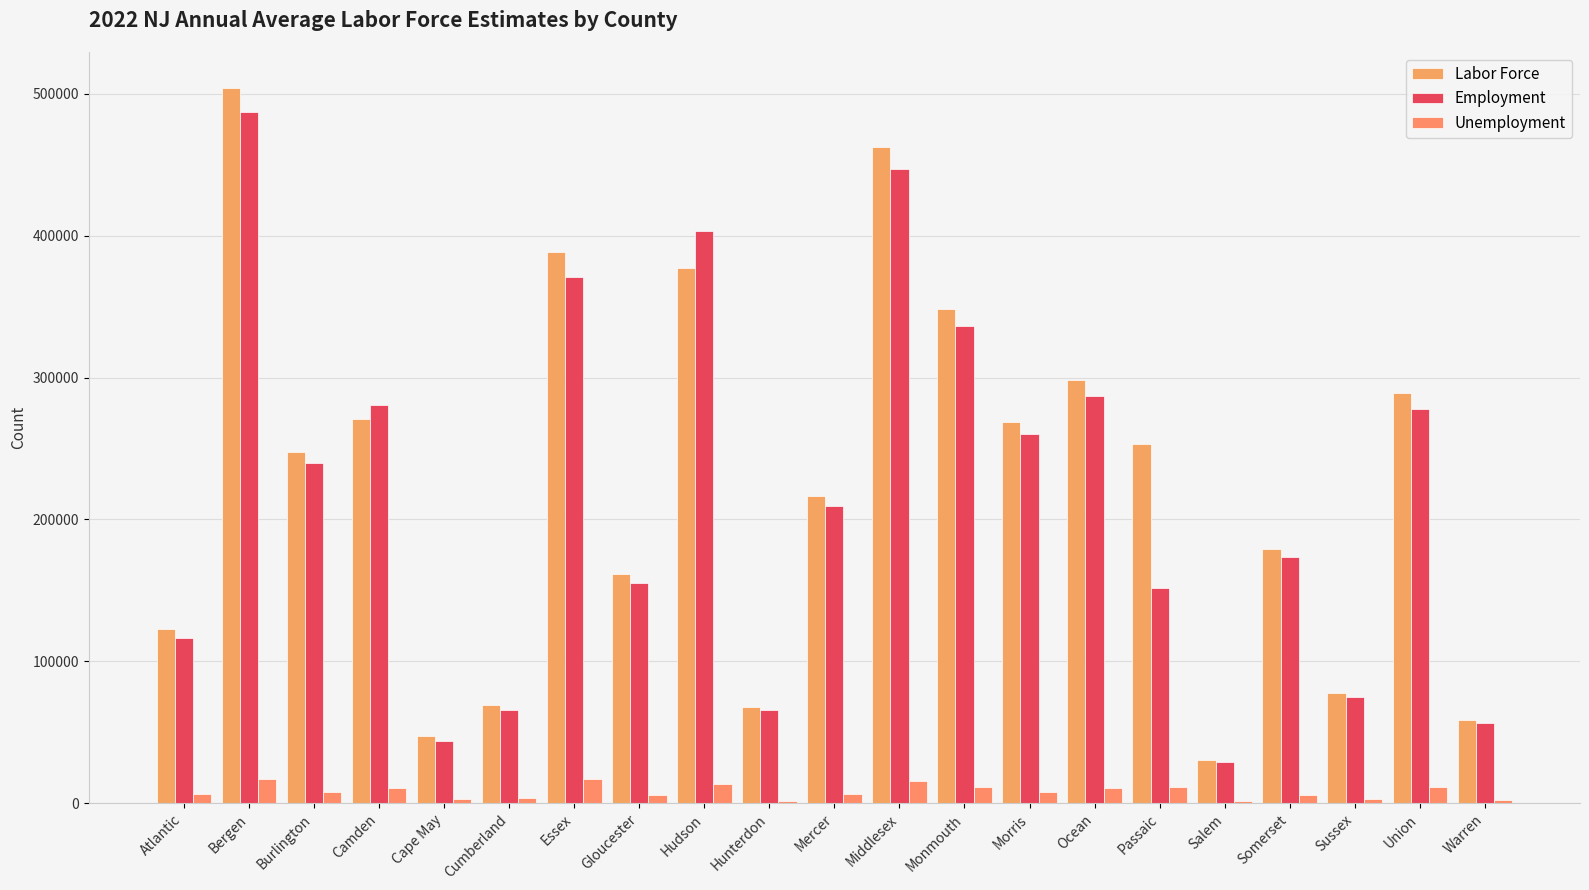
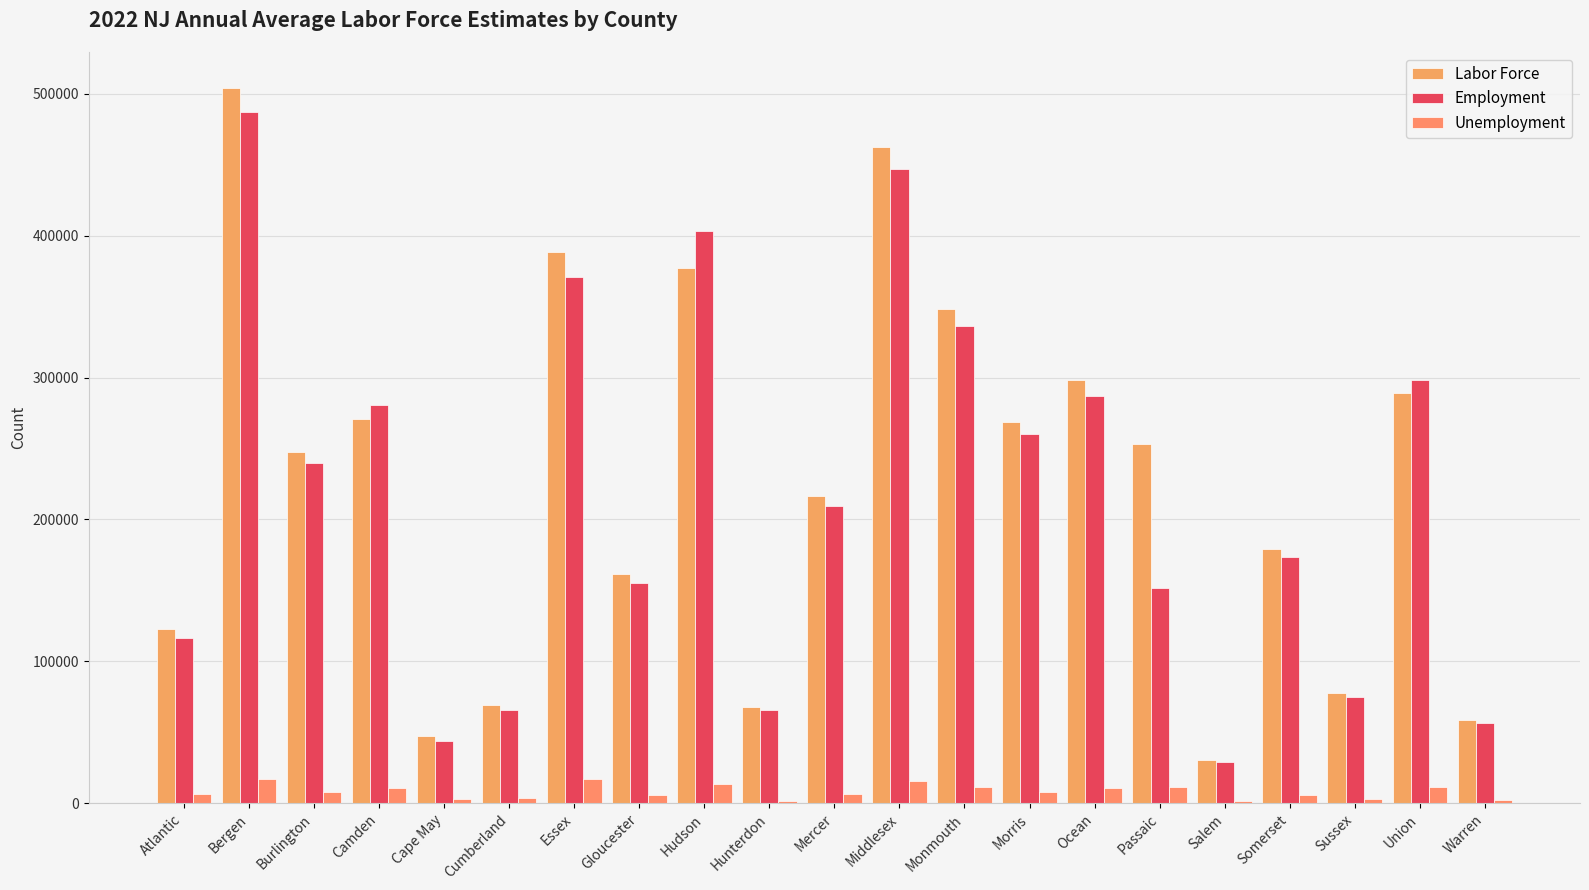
Employment, Union: 278000 -> 298000
